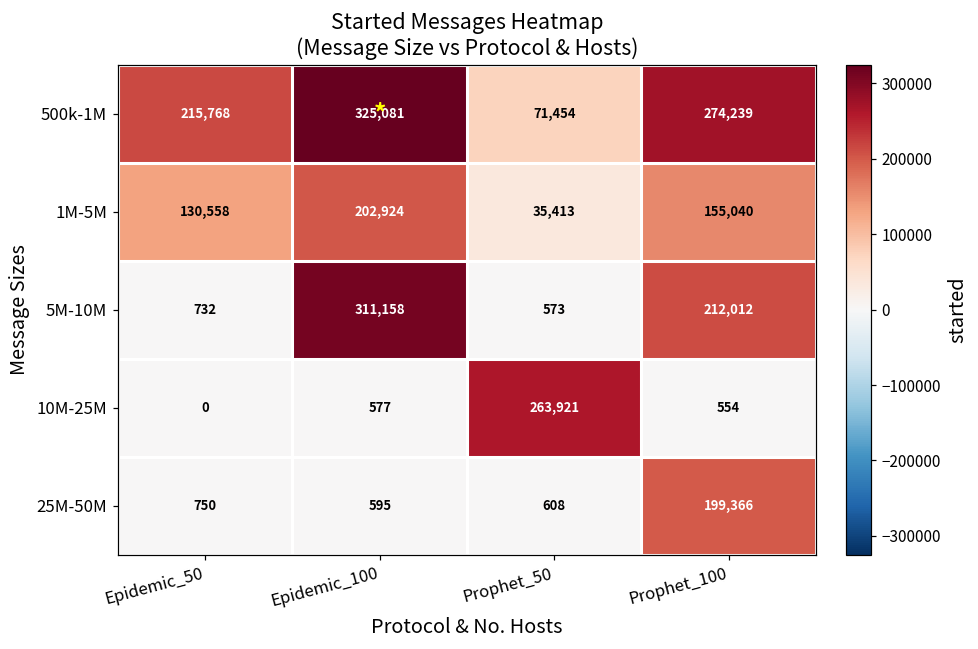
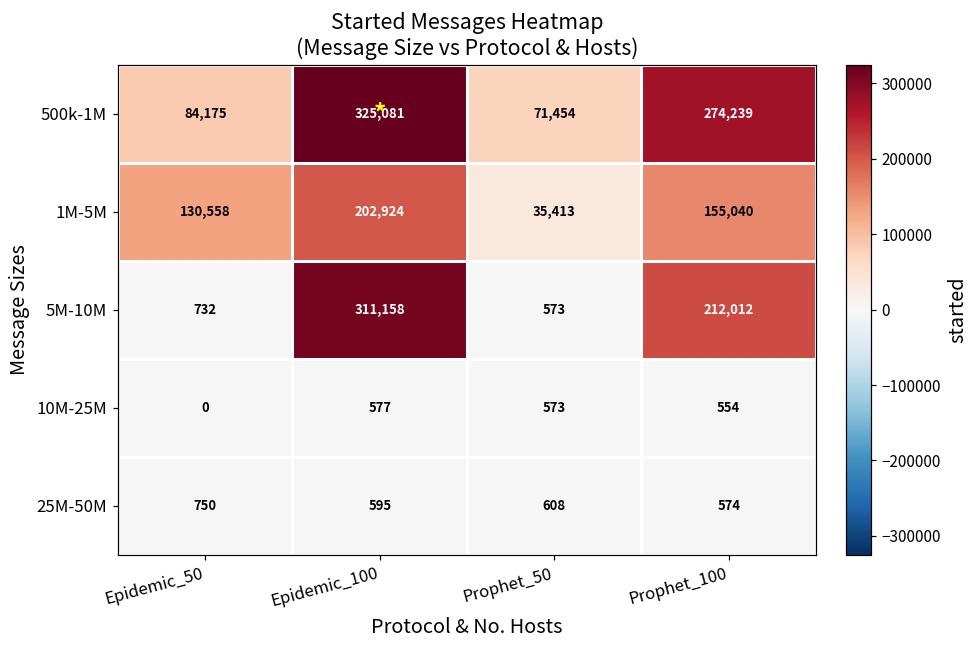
500k-1M, Epidemic_50: 215,768 -> 84,175
10M-25M, Prophet_50: 263,921 -> 573
25M-50M, Prophet_100: 199,366 -> 574
